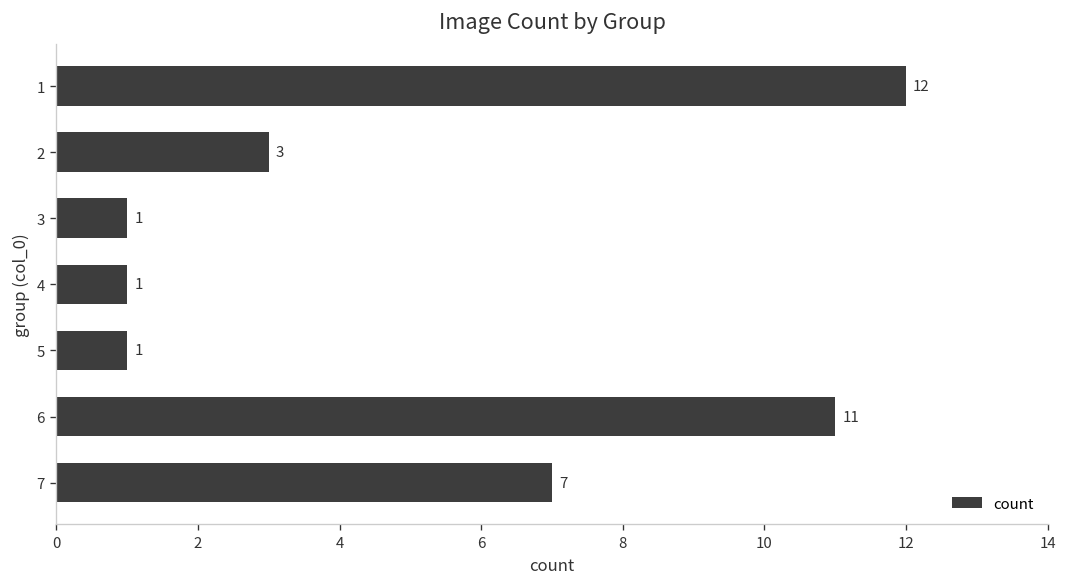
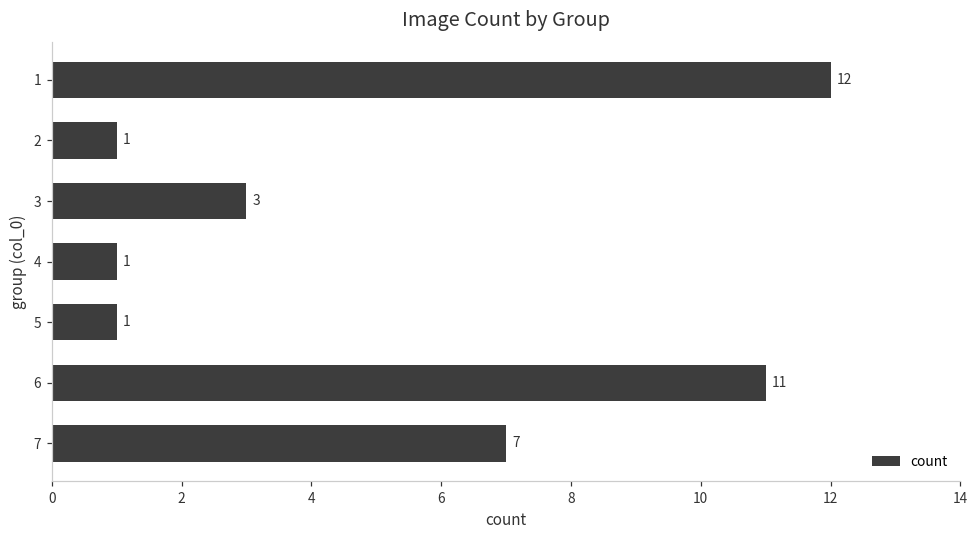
2: 3 -> 1
3: 1 -> 3
